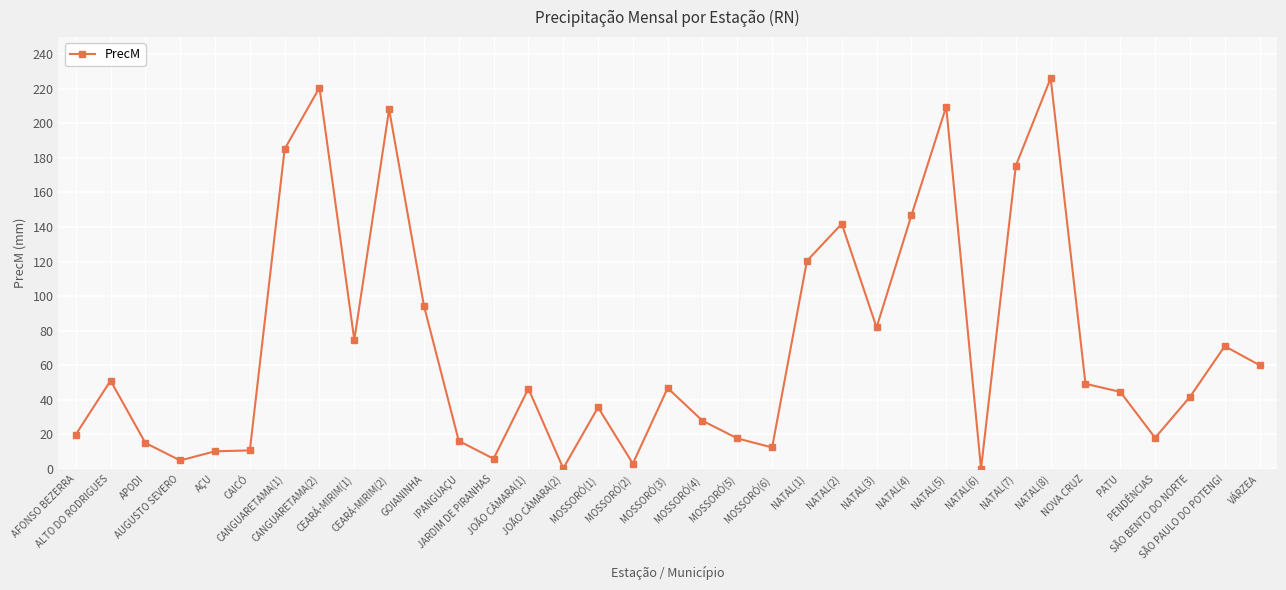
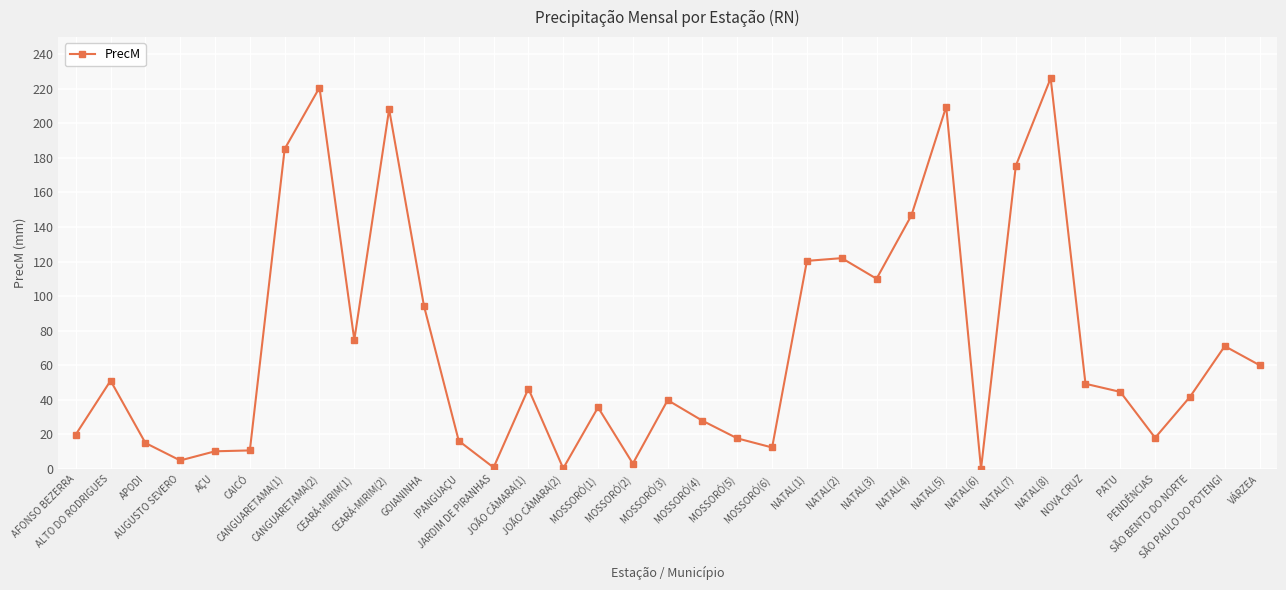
JARDIM DE PIRANHAS: 6 -> 1
MOSSORÓ(3): 47 -> 40
NATAL(2): 142 -> 122
NATAL(3): 82 -> 110
